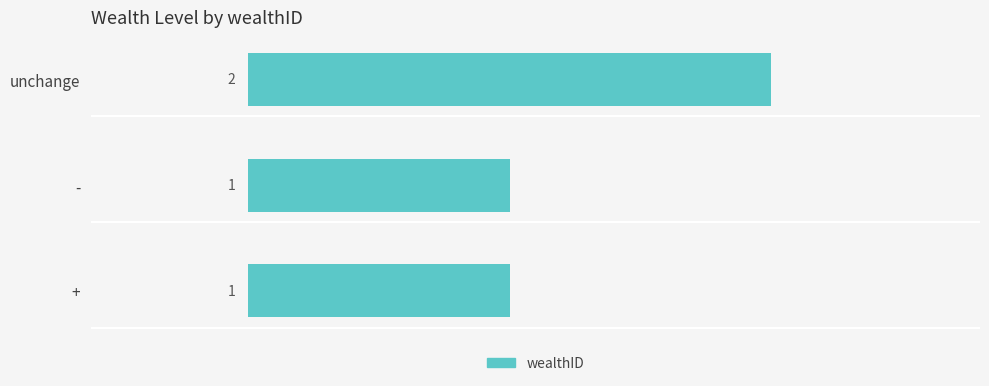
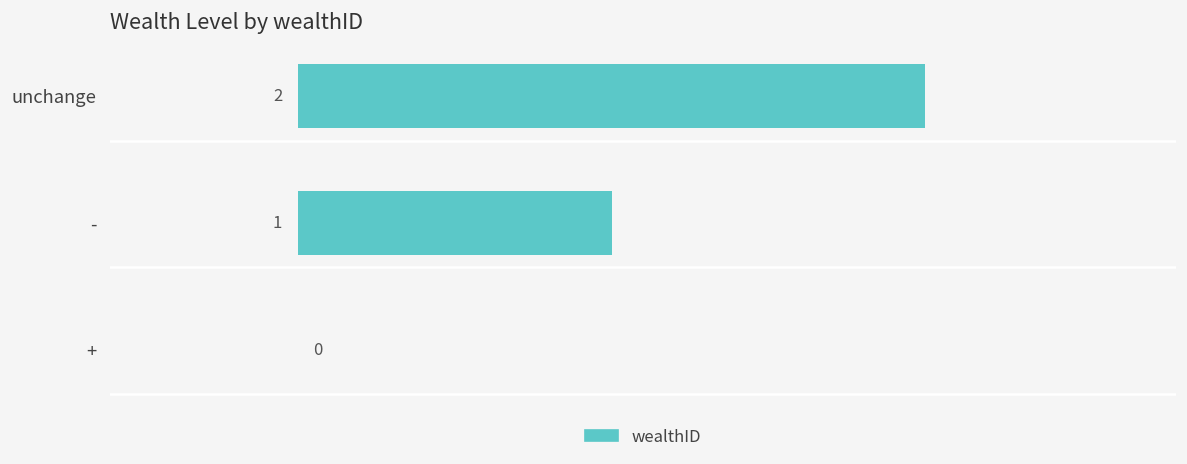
+: 1 -> 0
